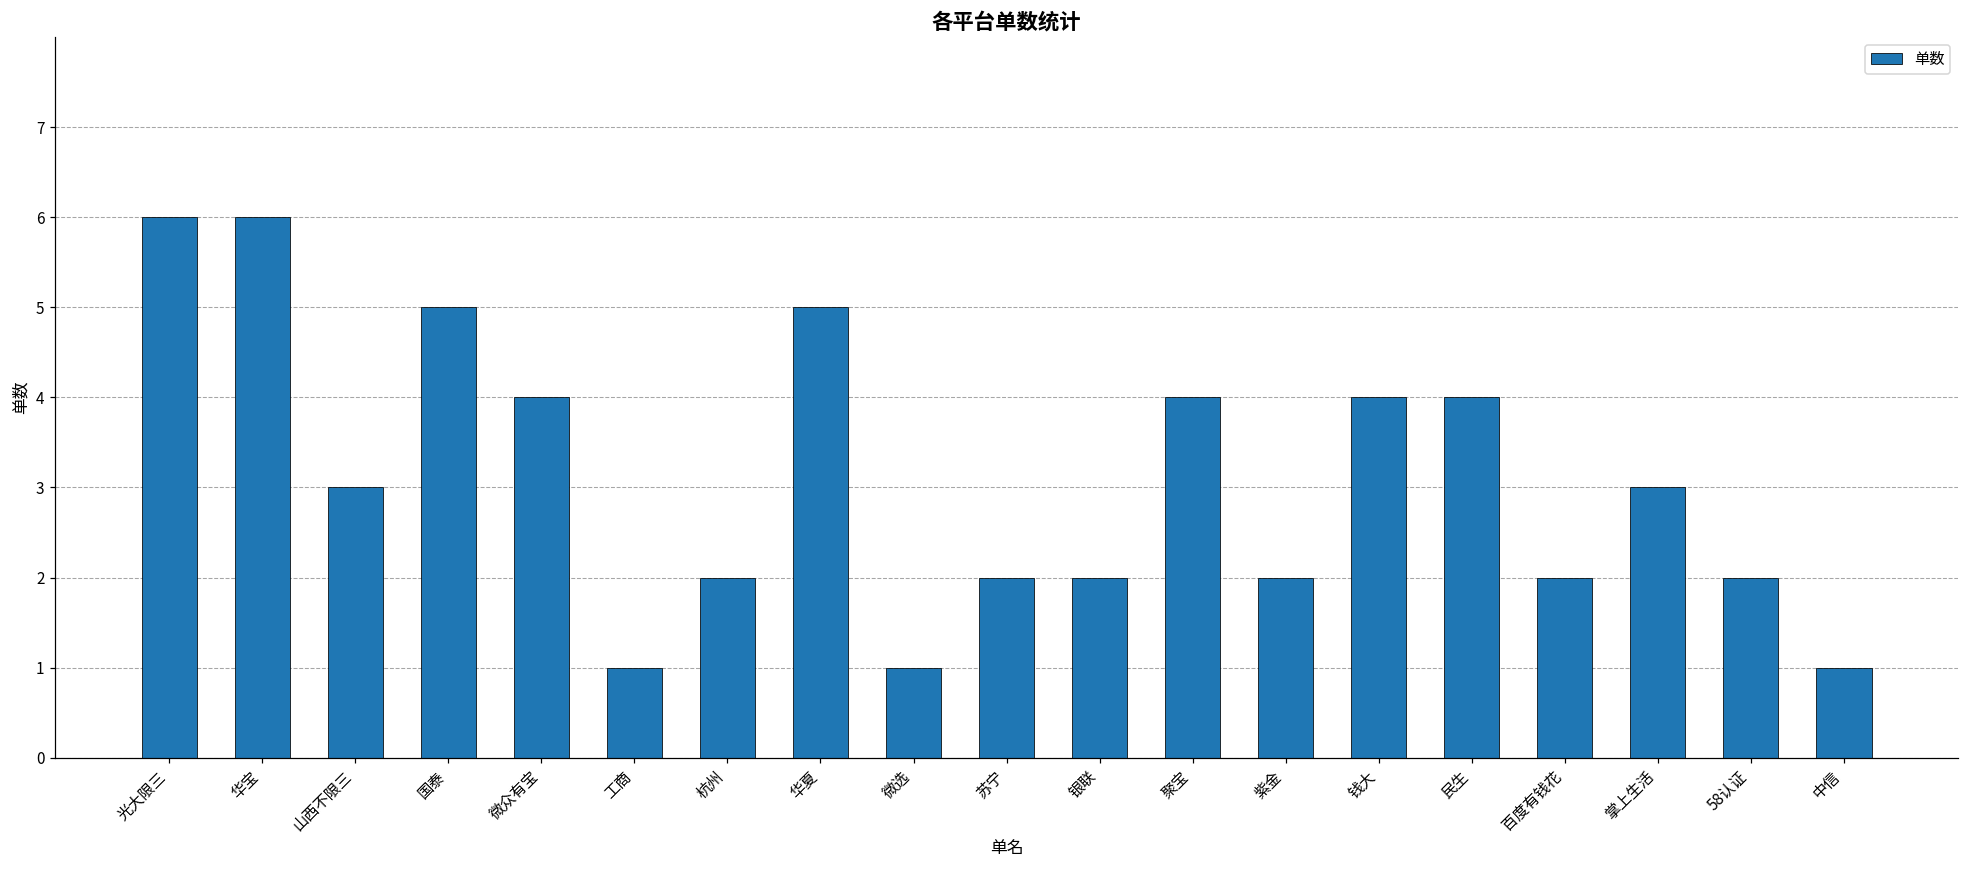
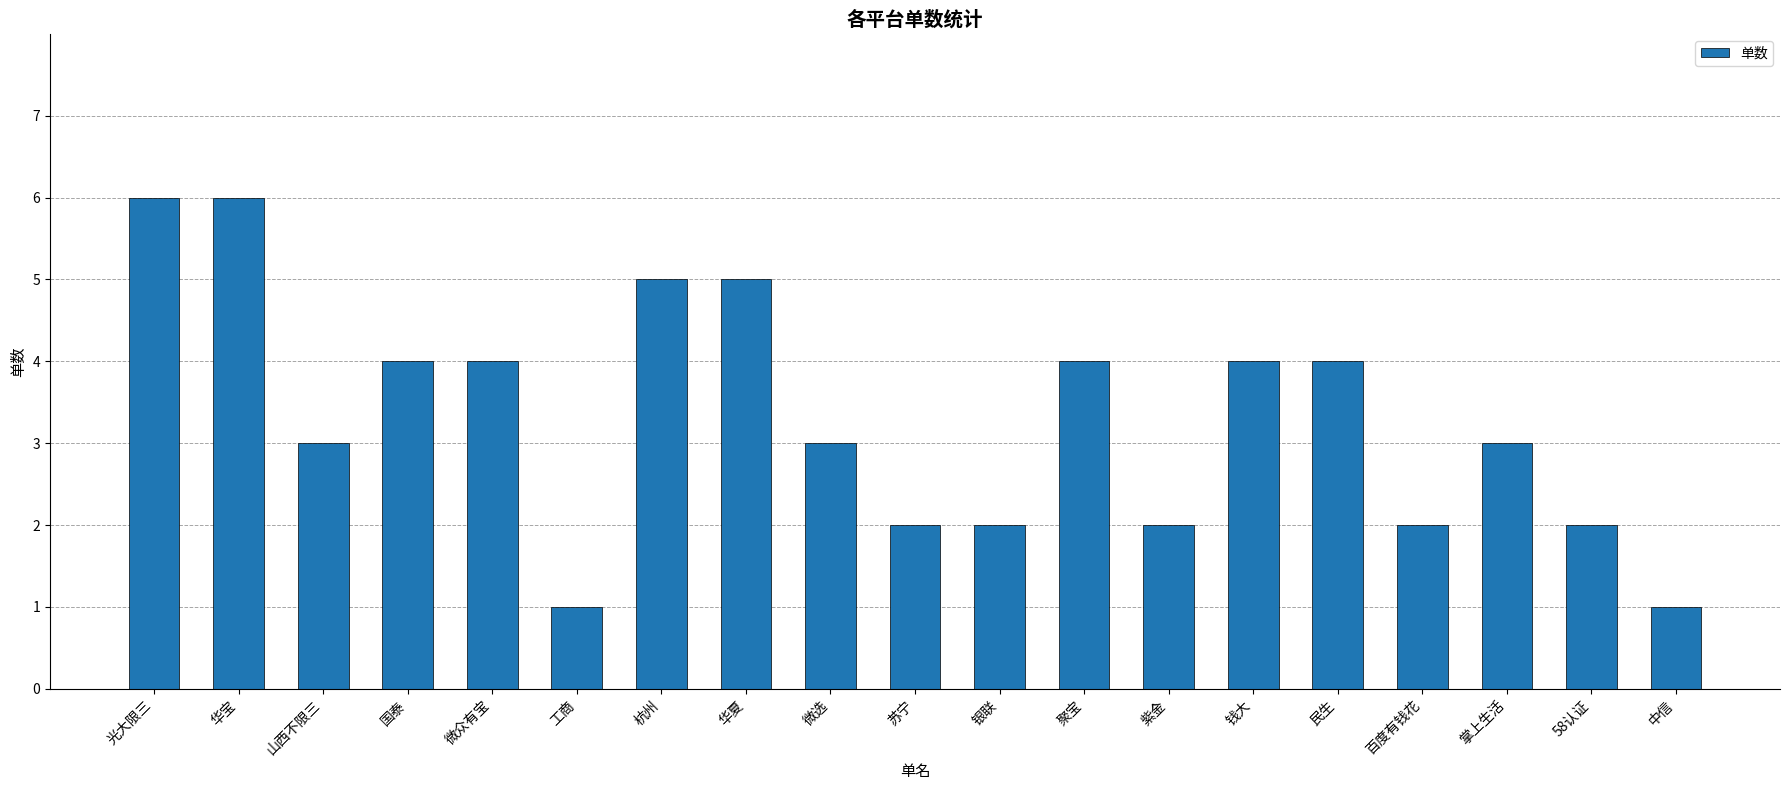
国泰: 5 -> 4
杭州: 2 -> 5
微选: 1 -> 3
